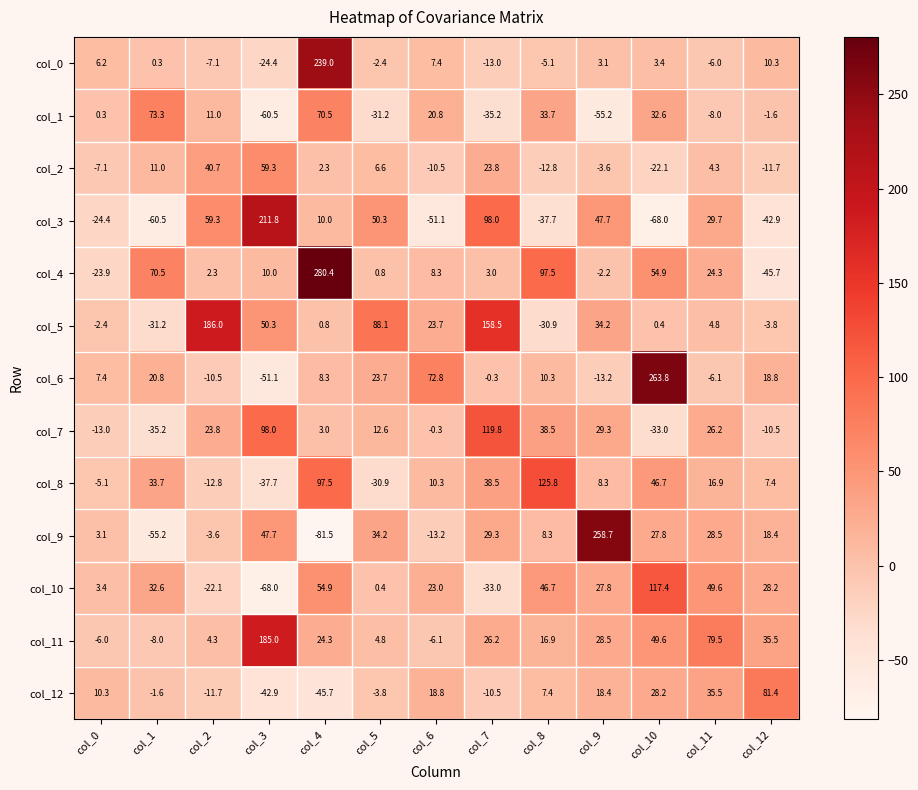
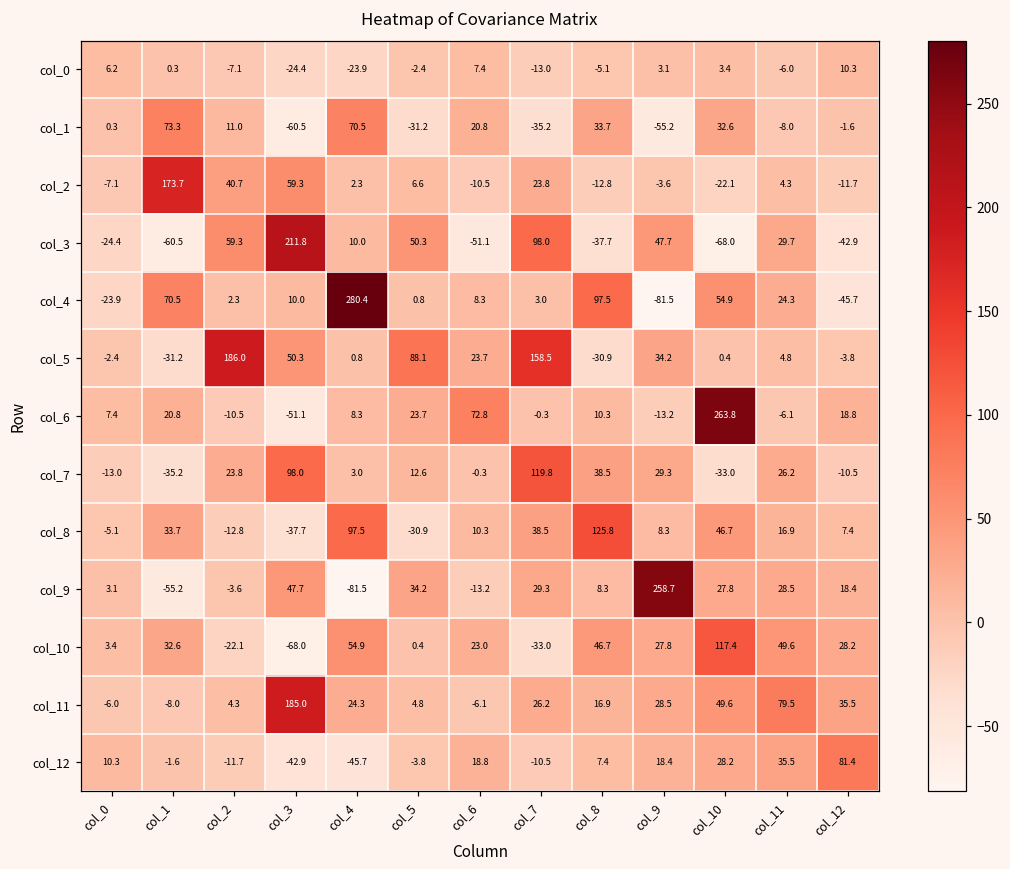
col_0, col_4: 239.0 -> -23.9
col_2, col_1: 11.0 -> 173.7
col_4, col_9: -2.2 -> -81.5
